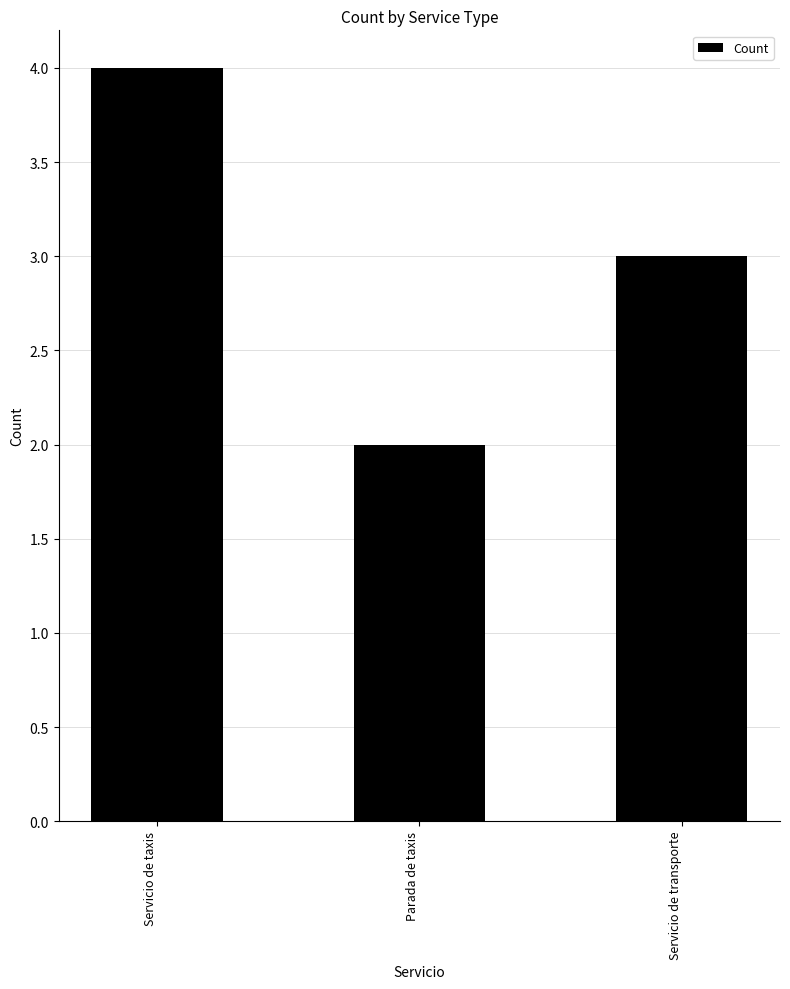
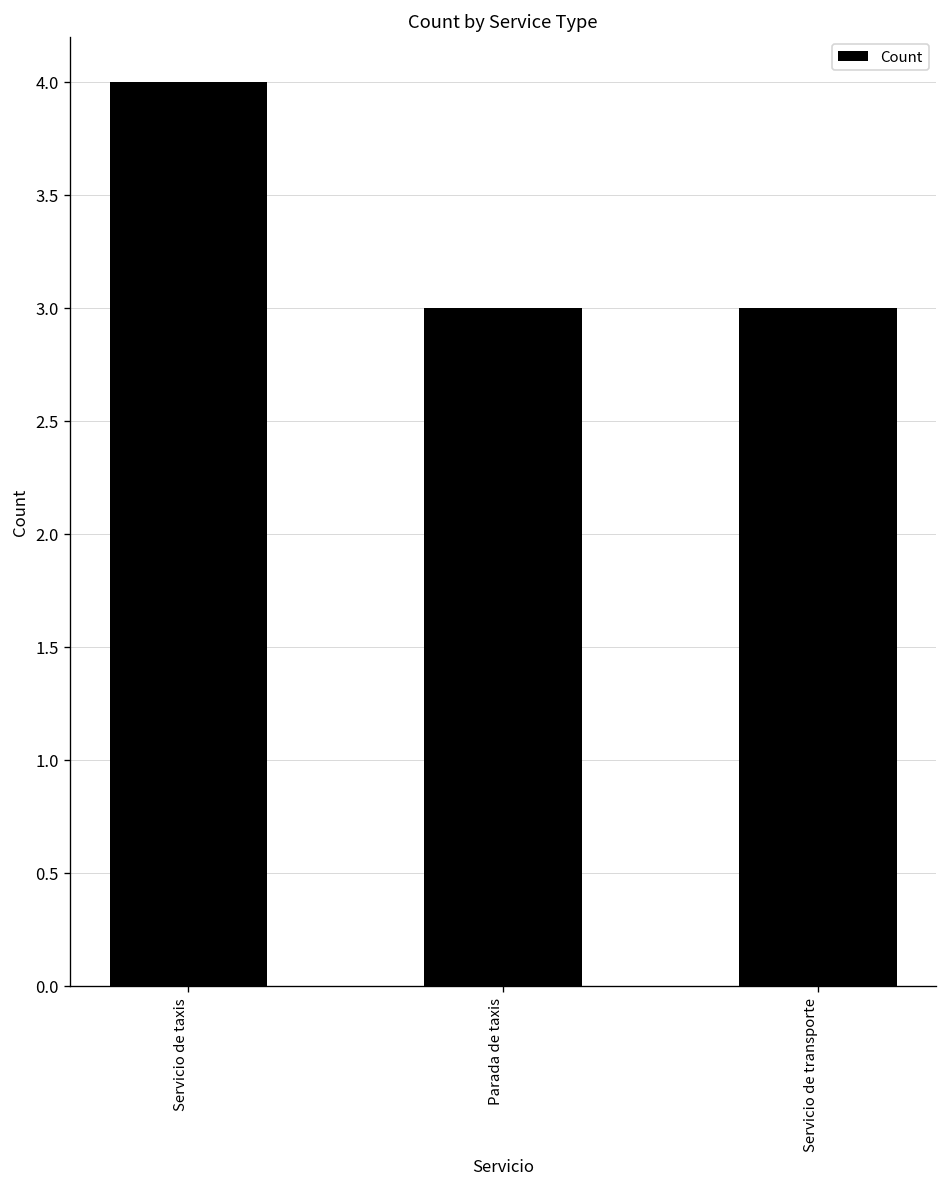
Parada de taxis: 2 -> 3
